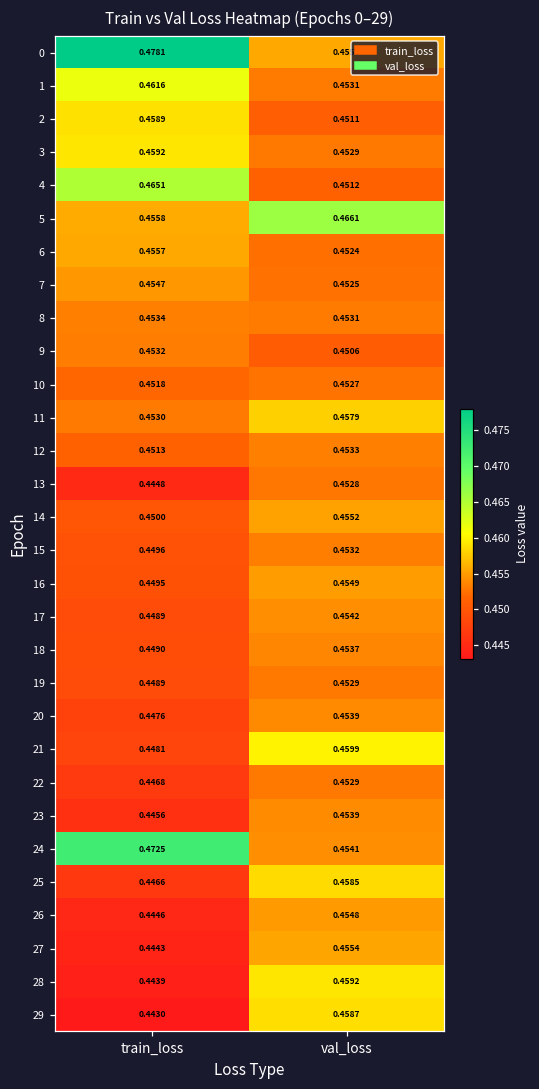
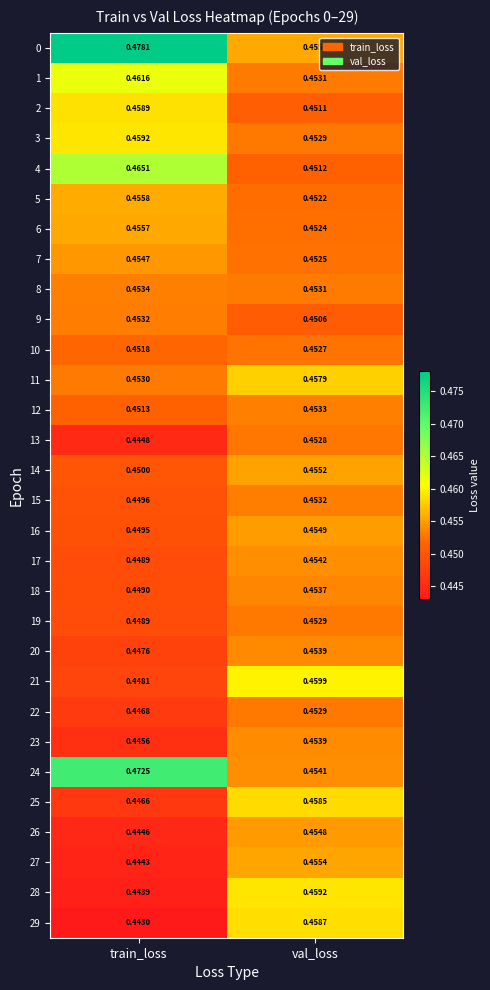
5, val_loss: 0.4661 -> 0.4522
